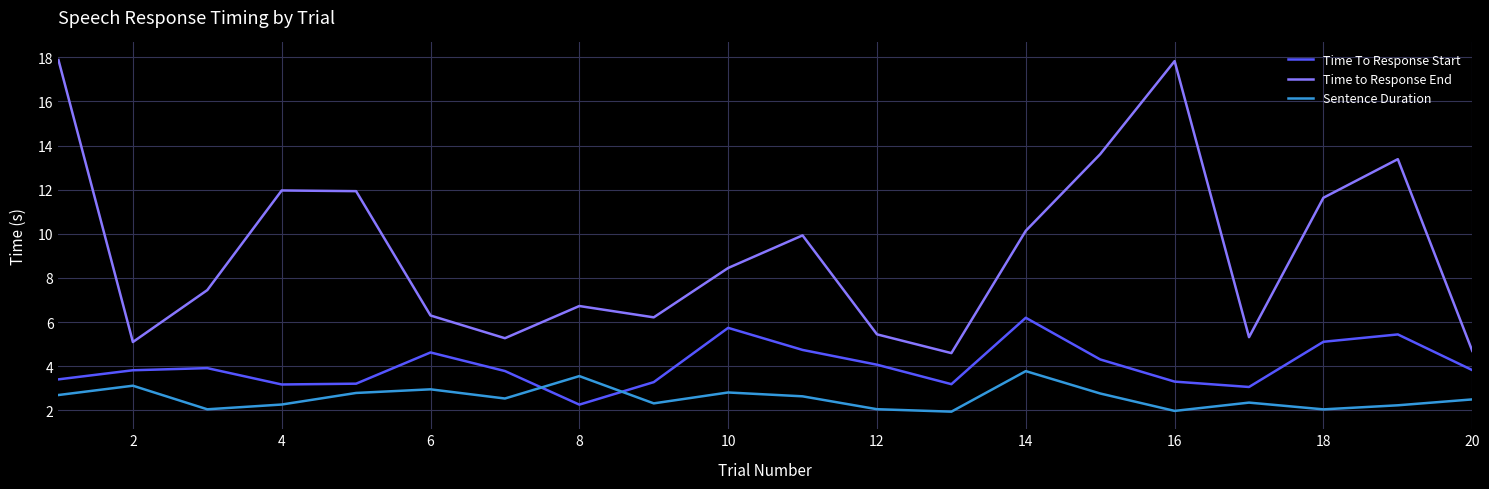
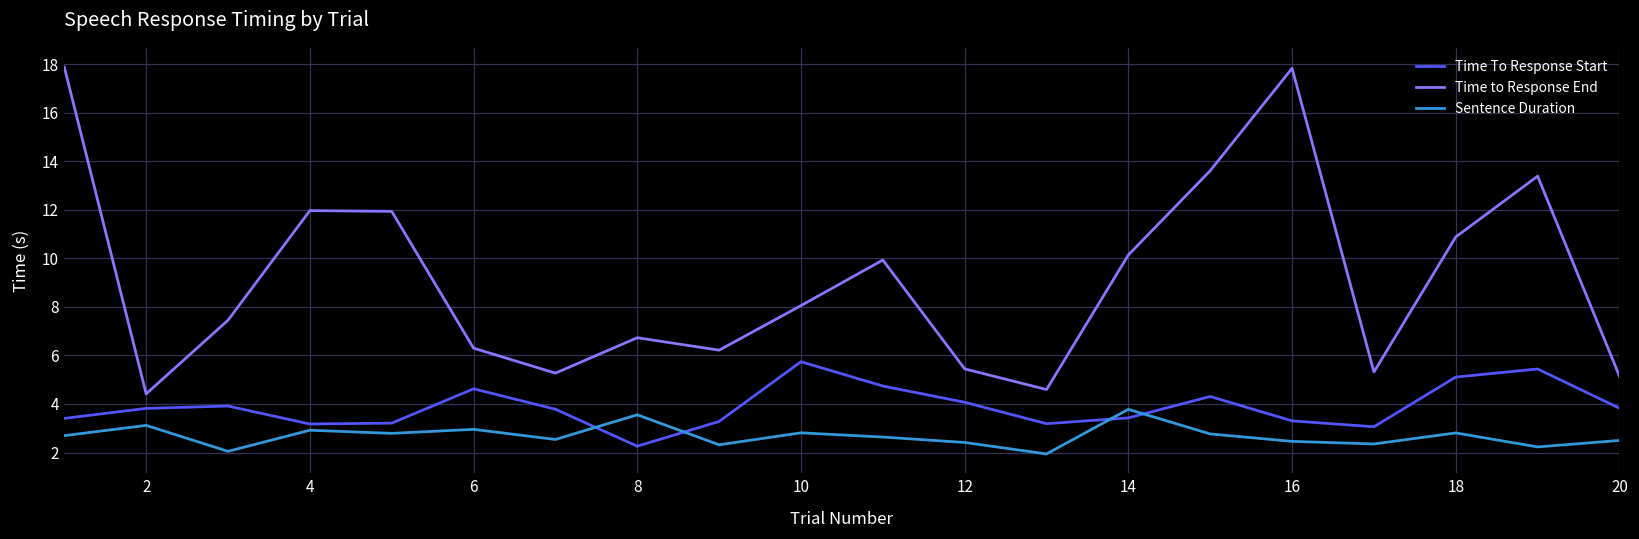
Time to Response End, 2: 5.1 -> 4.4
Sentence Duration, 4: 2.3 -> 2.9
Time to Response End, 10: 8.5 -> 8.1
Sentence Duration, 12: 2.1 -> 2.4
Time To Response Start, 14: 6.2 -> 3.4
Sentence Duration, 16: 2.0 -> 2.5
Time to Response End, 18: 11.6 -> 10.9
Sentence Duration, 18: 2.0 -> 2.8
Time to Response End, 20: 4.7 -> 5.1
